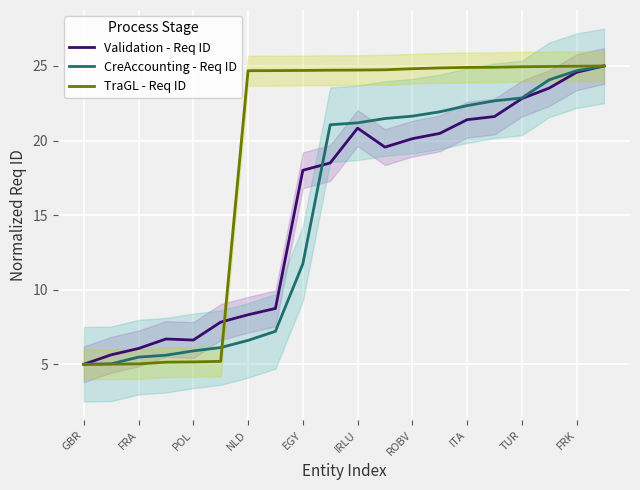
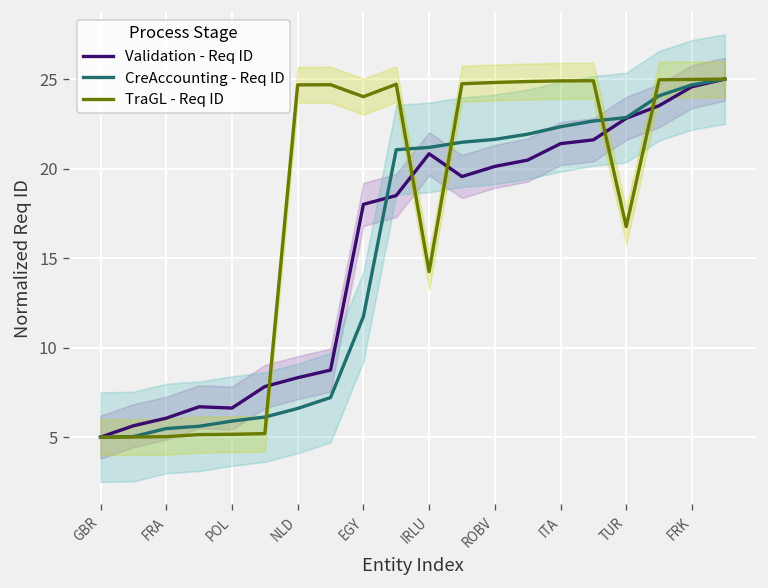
TraGL - Req ID, EGY: 24.7 -> 24.0
TraGL - Req ID, IRLU: 24.7 -> 14.2
TraGL - Req ID, TUR: 24.9 -> 16.8
